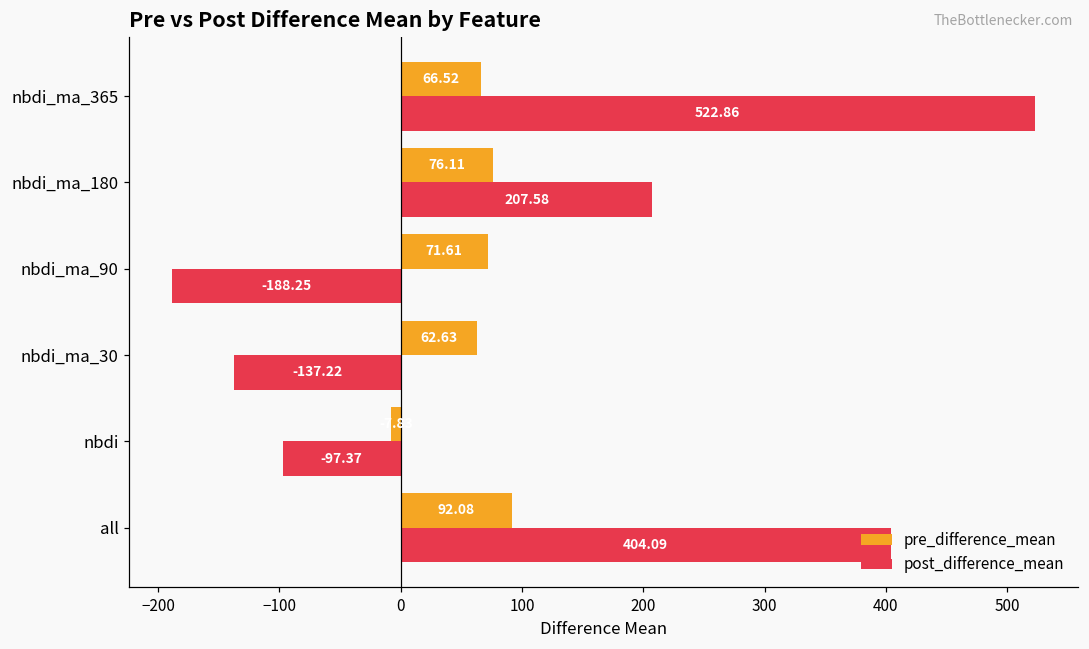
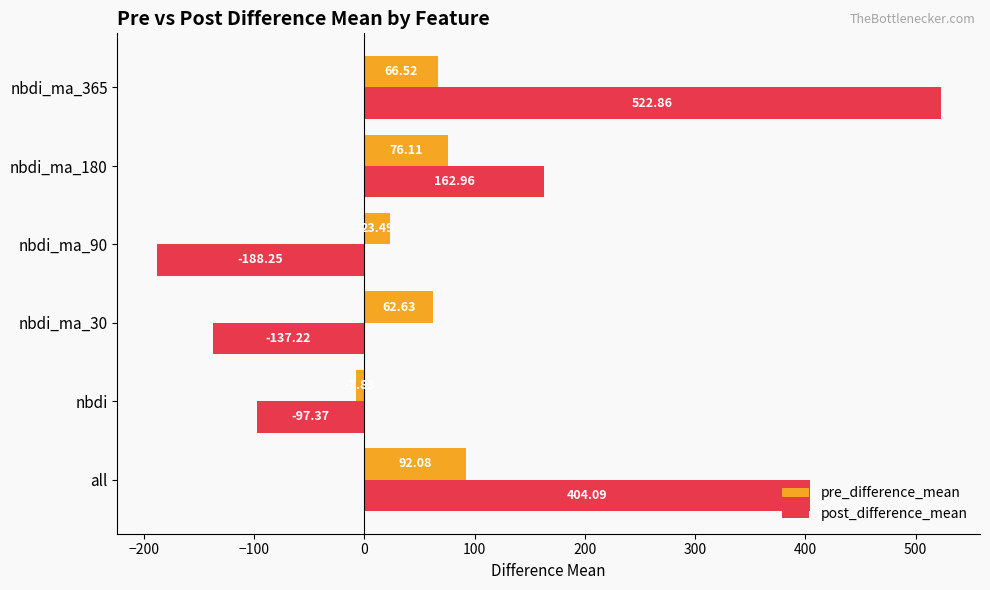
post_difference_mean, nbdi_ma_180: 207.58 -> 162.96
pre_difference_mean, nbdi_ma_90: 71.61 -> 23.49
